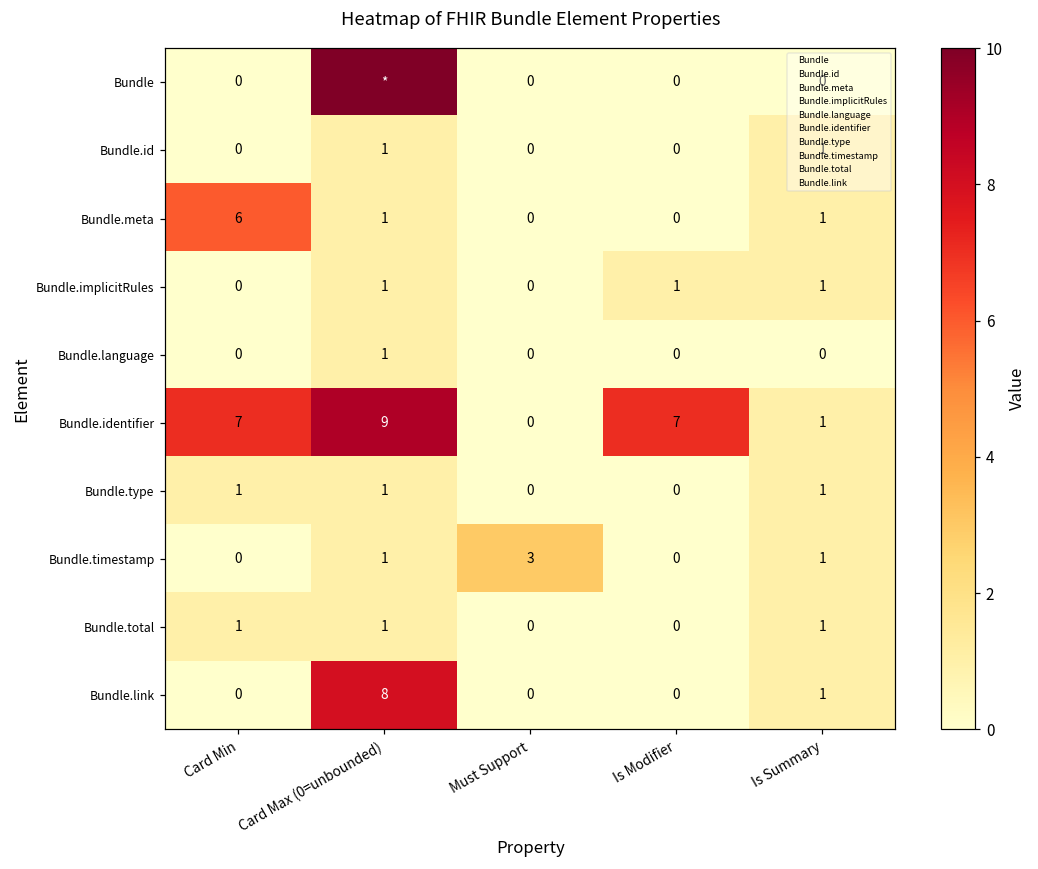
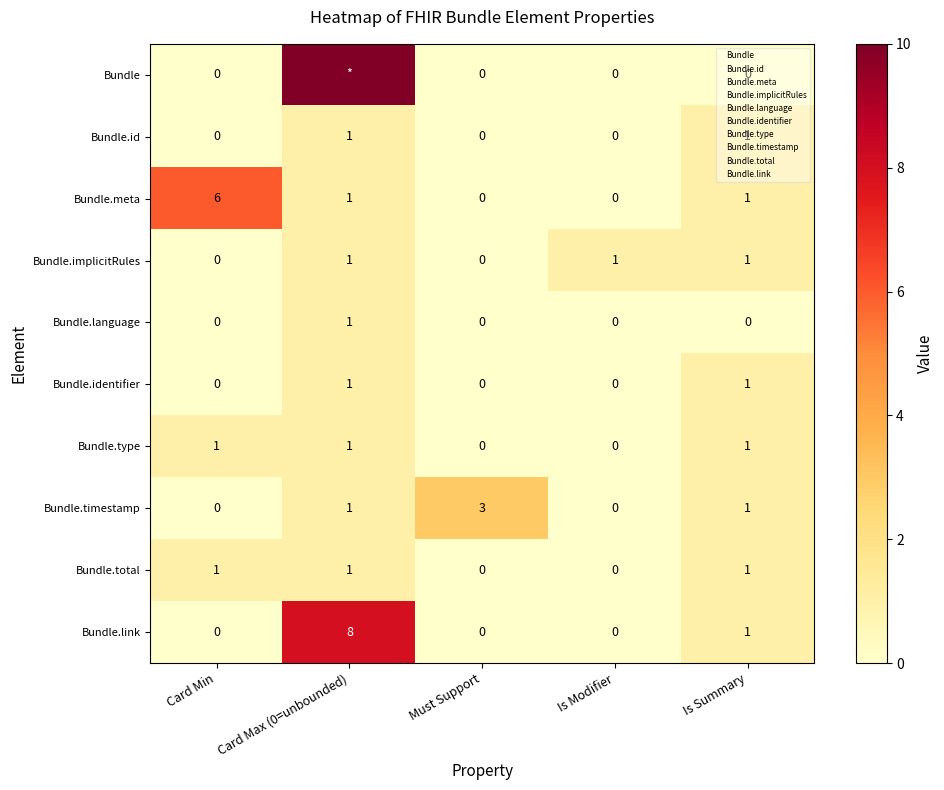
Bundle.identifier, Card Min: 7 -> 0
Bundle.identifier, Card Max (0=unbounded): 9 -> 1
Bundle.identifier, Is Modifier: 7 -> 0
